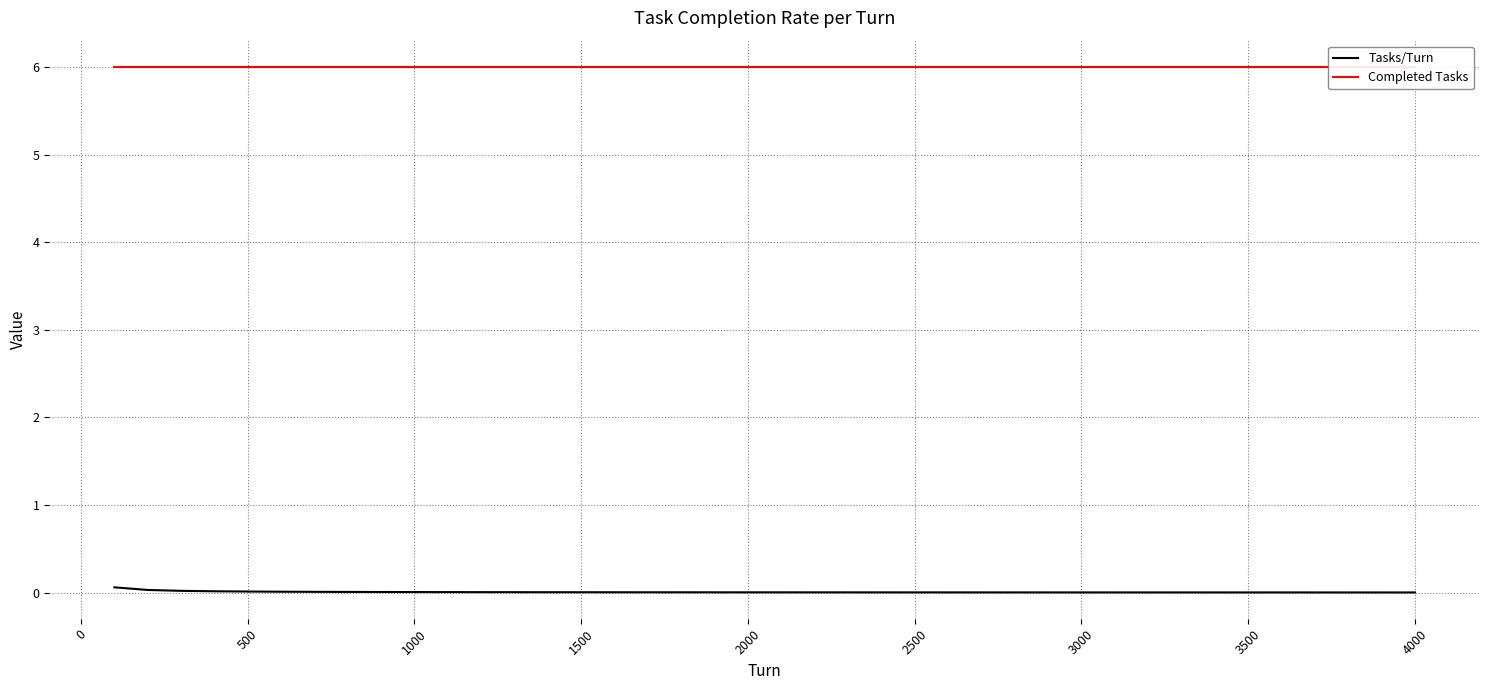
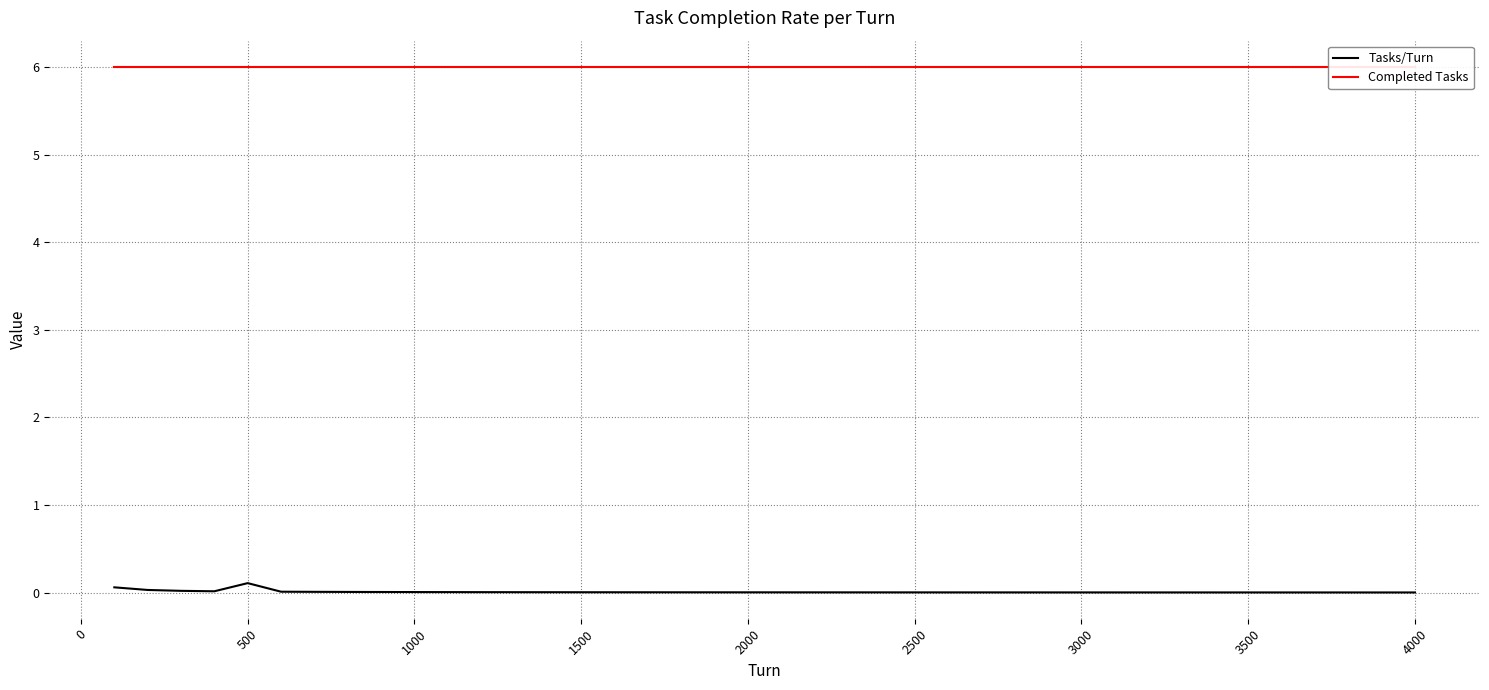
Tasks/Turn, 500: 0.0 -> 0.1
